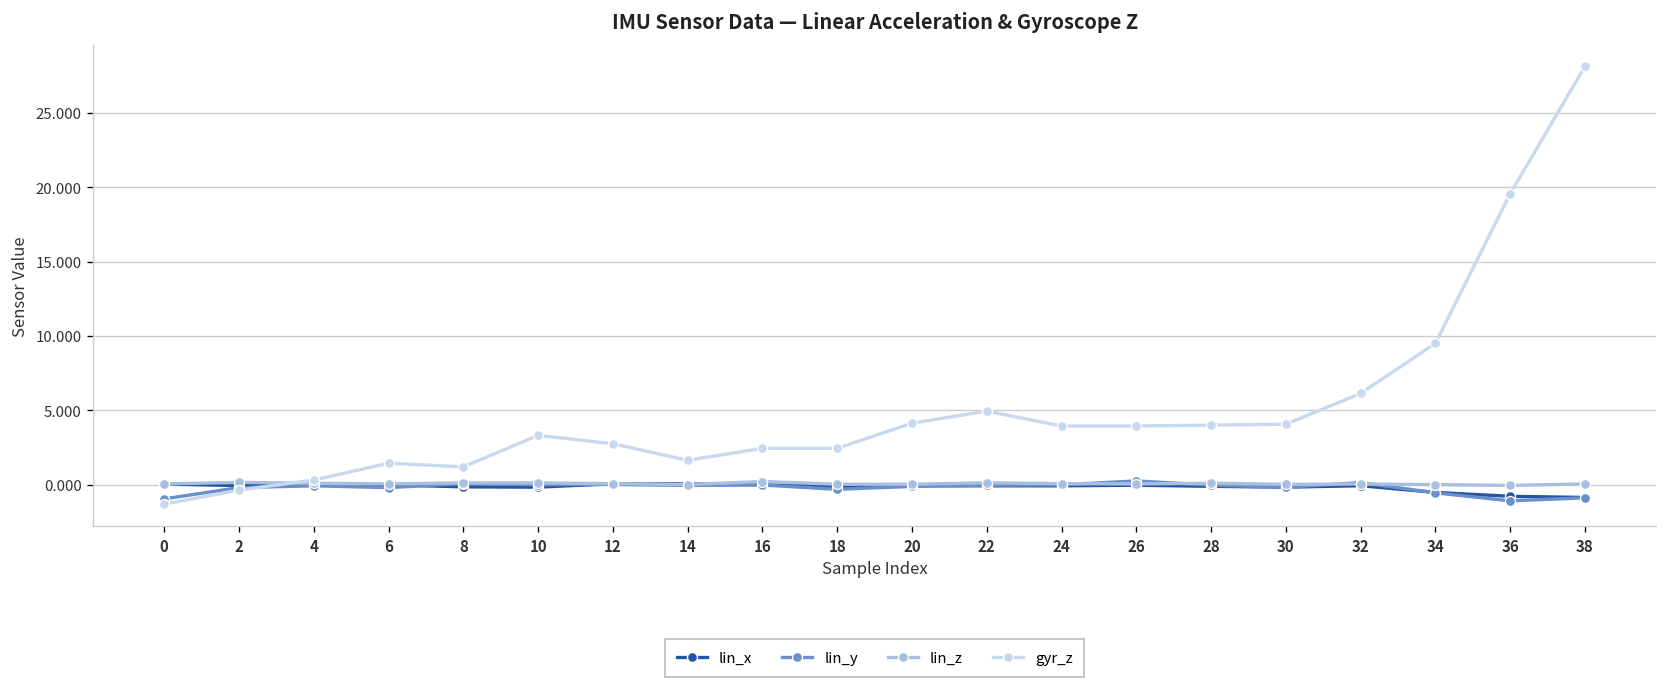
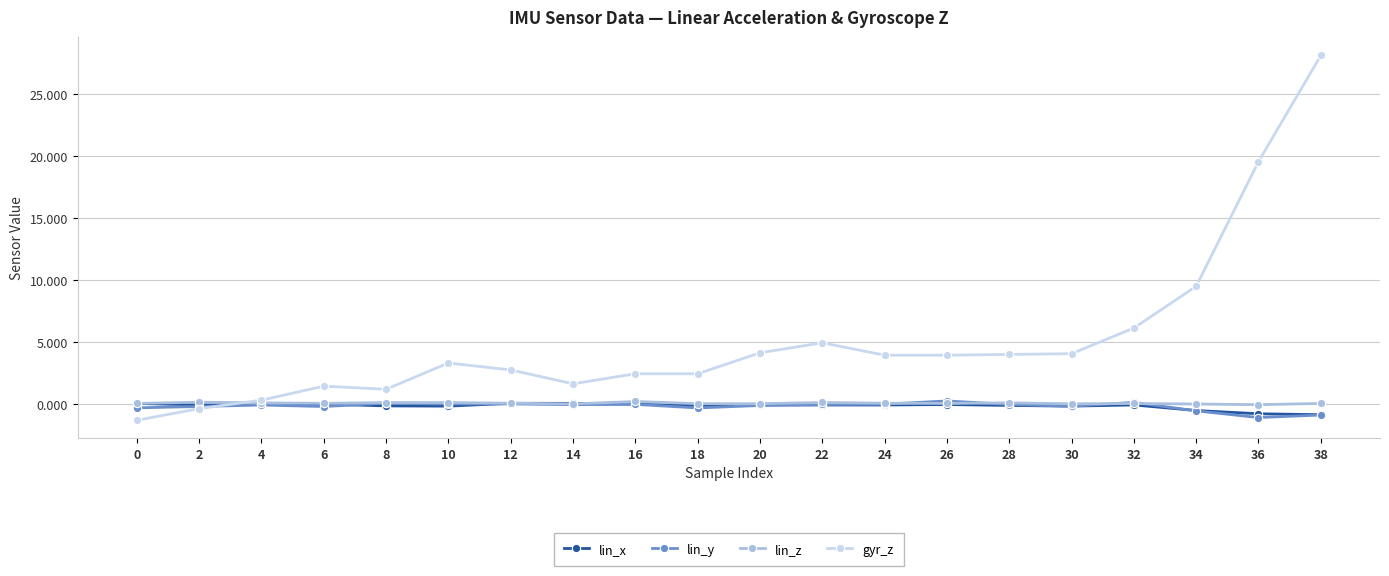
lin_y, 0: -1.0 -> -0.3
